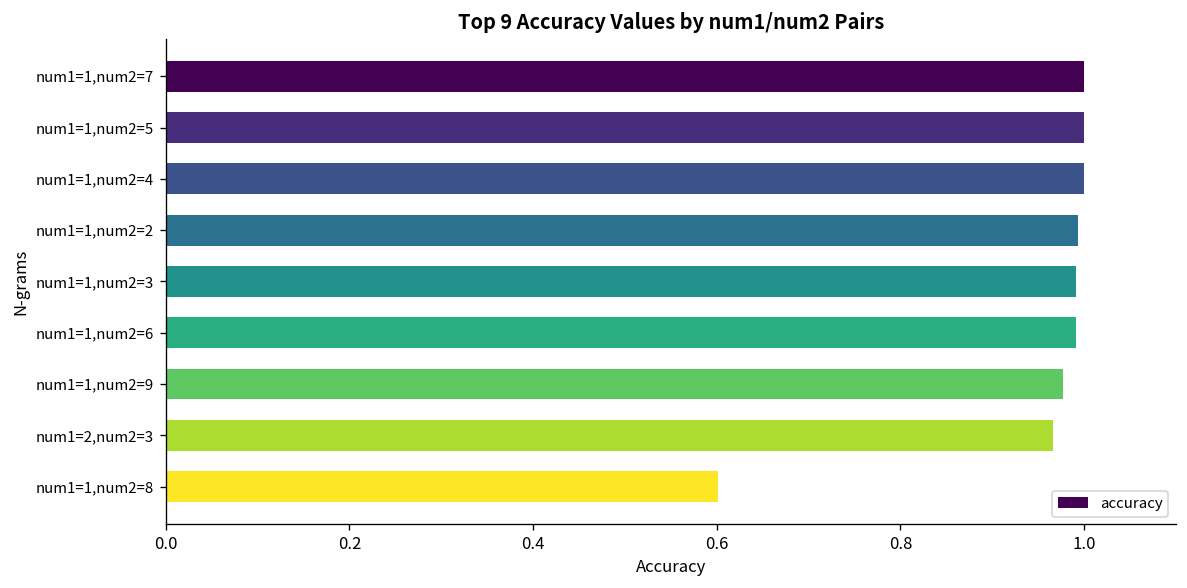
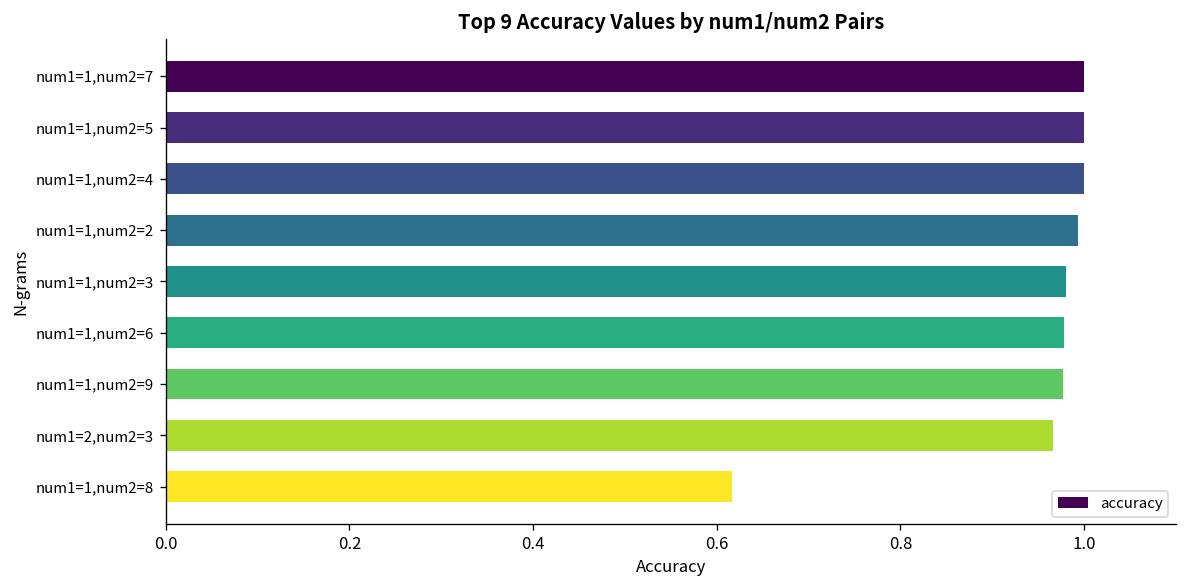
num1=1,num2=3: 0.99 -> 0.98
num1=1,num2=6: 0.99 -> 0.98
num1=1,num2=8: 0.60 -> 0.62
